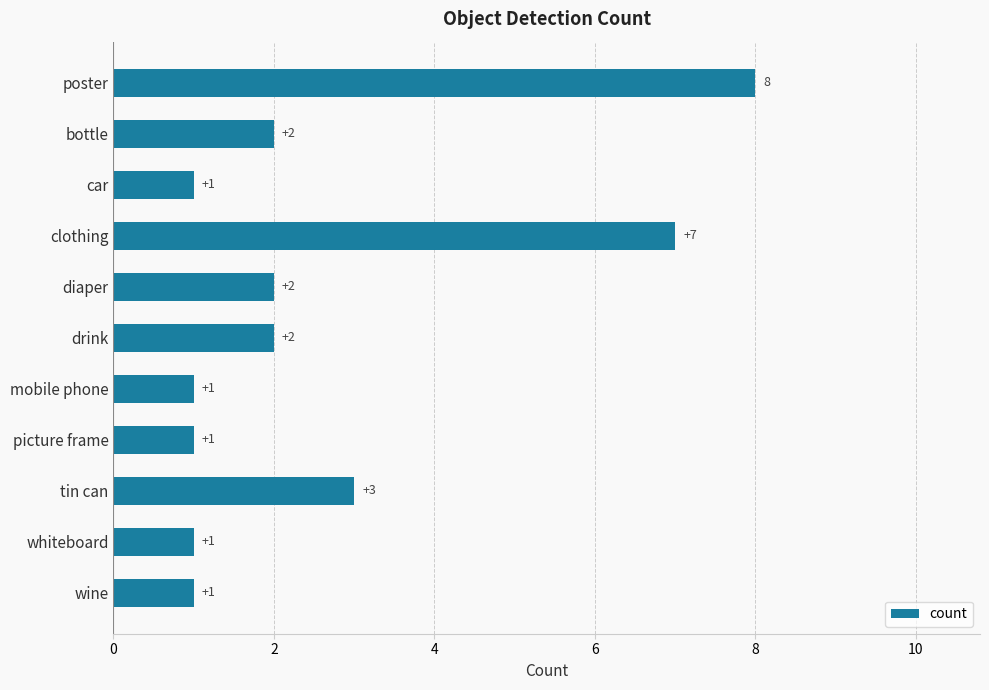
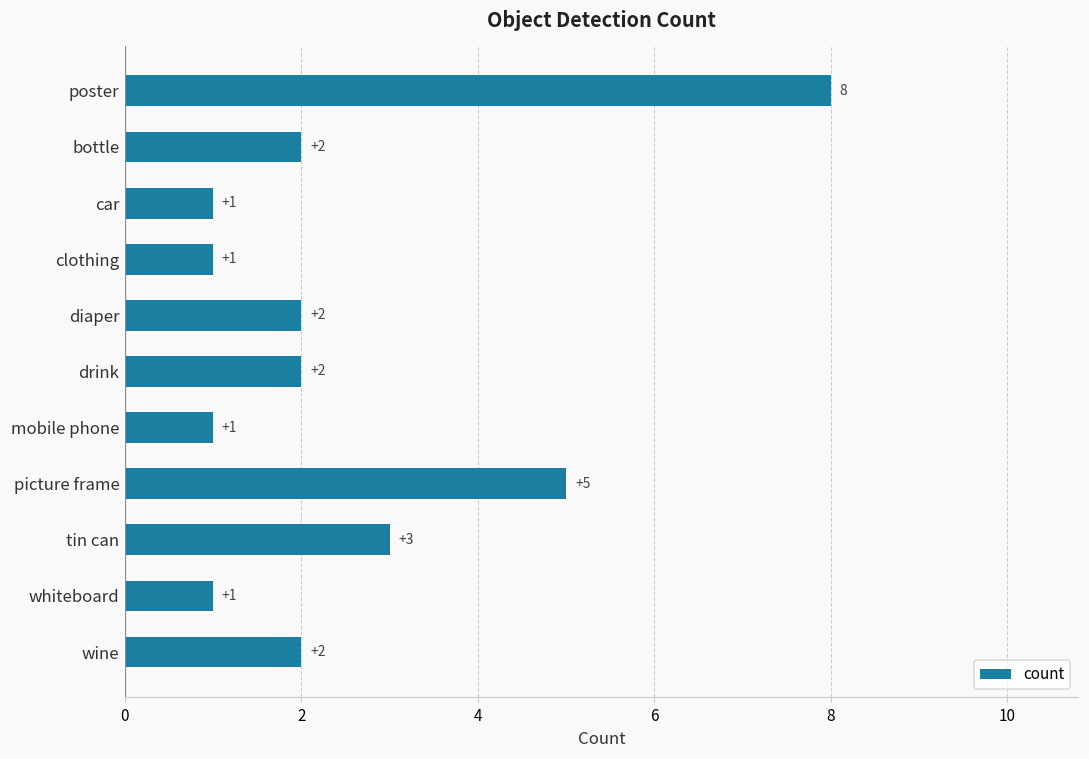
clothing: +7 -> +1
picture frame: +1 -> +5
wine: +1 -> +2
